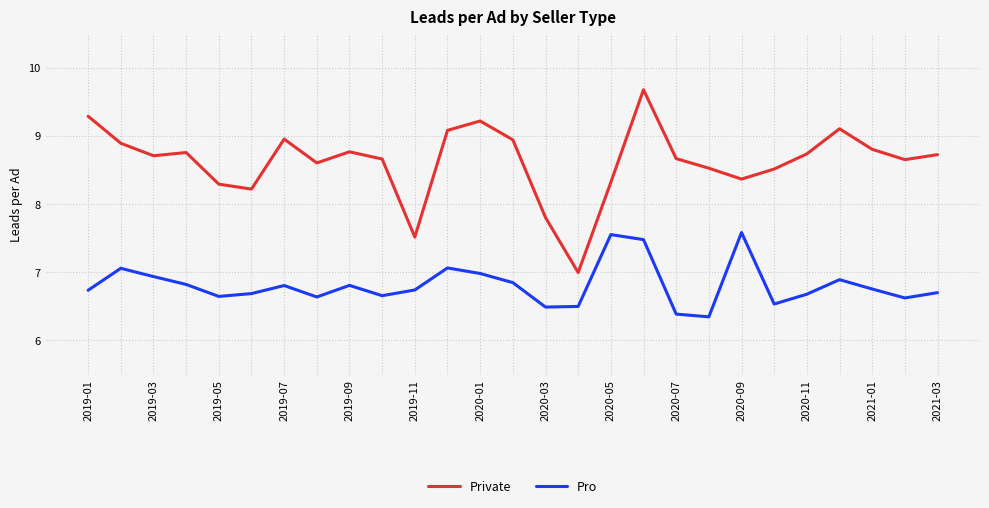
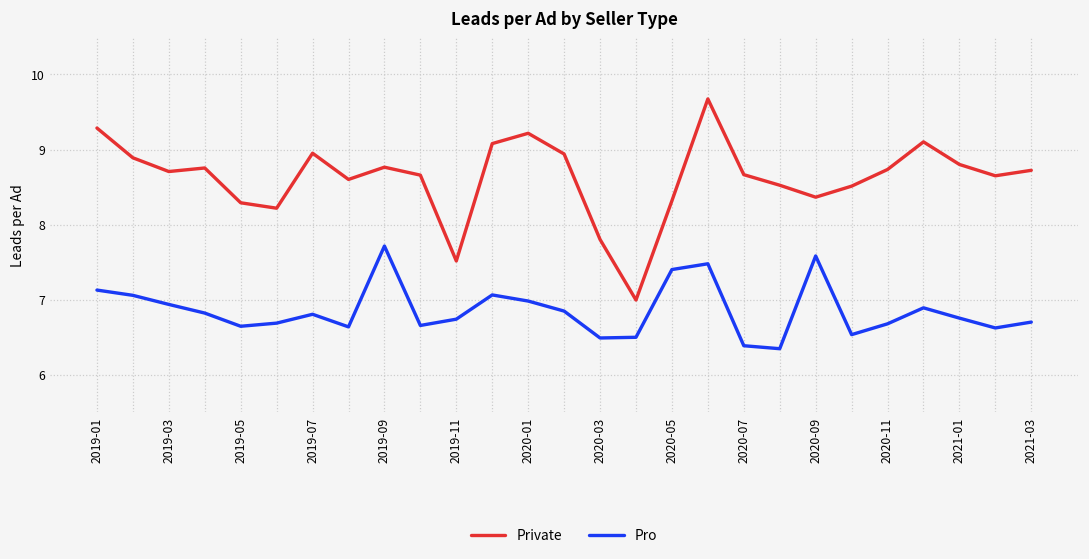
Pro, 2019-01: 6.7 -> 7.1
Pro, 2019-09: 6.8 -> 7.7
Pro, 2020-05: 7.6 -> 7.4
